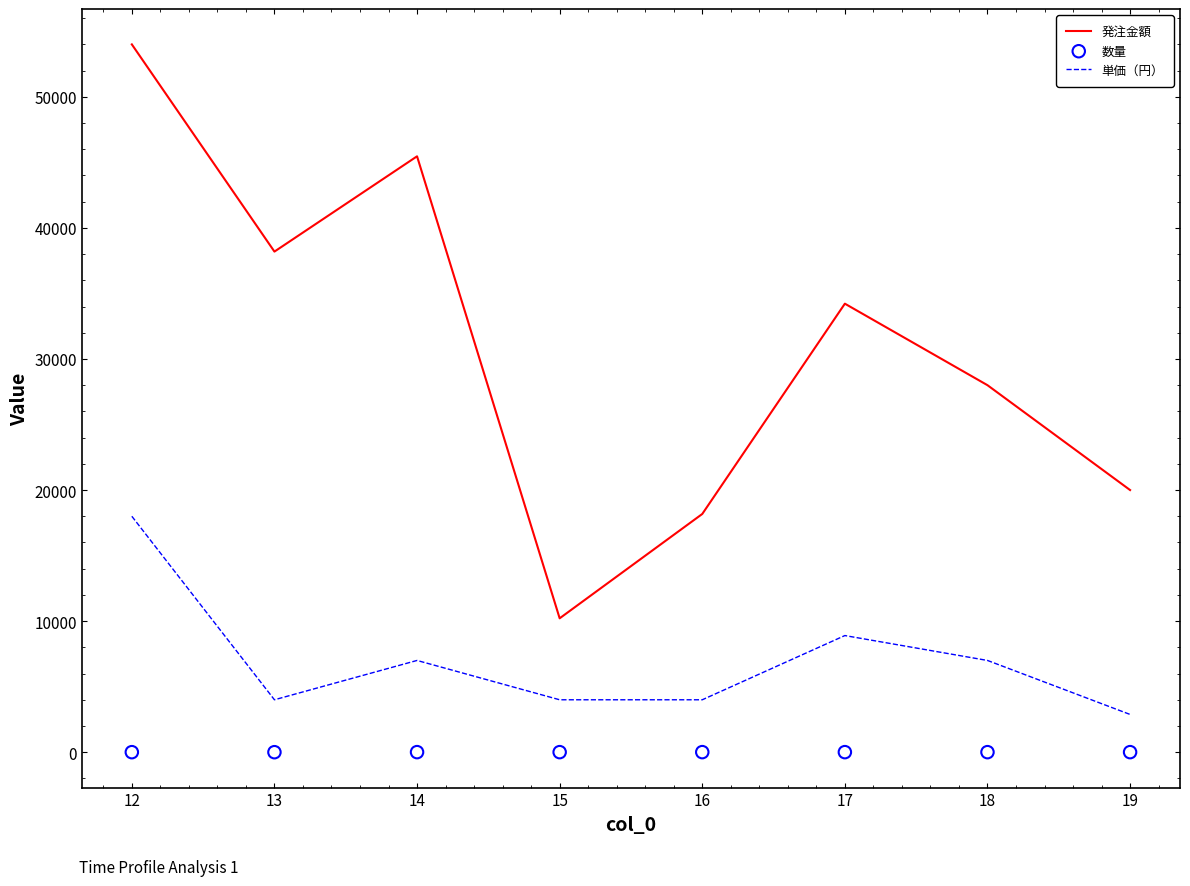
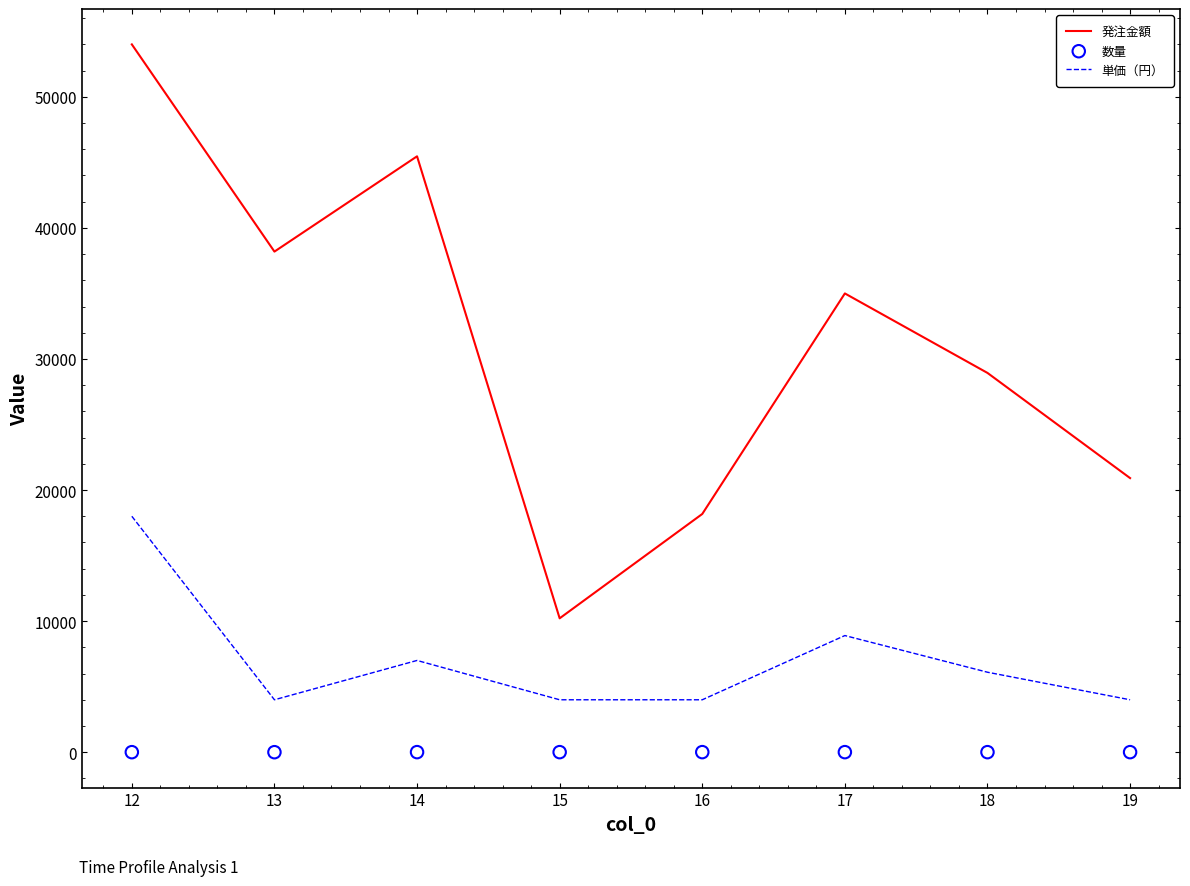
発注金額, 17: 34200 -> 35000
発注金額, 18: 28000 -> 28900
単価（円）, 18: 7000 -> 6100
発注金額, 19: 20000 -> 20900
単価（円）, 19: 2900 -> 4000
